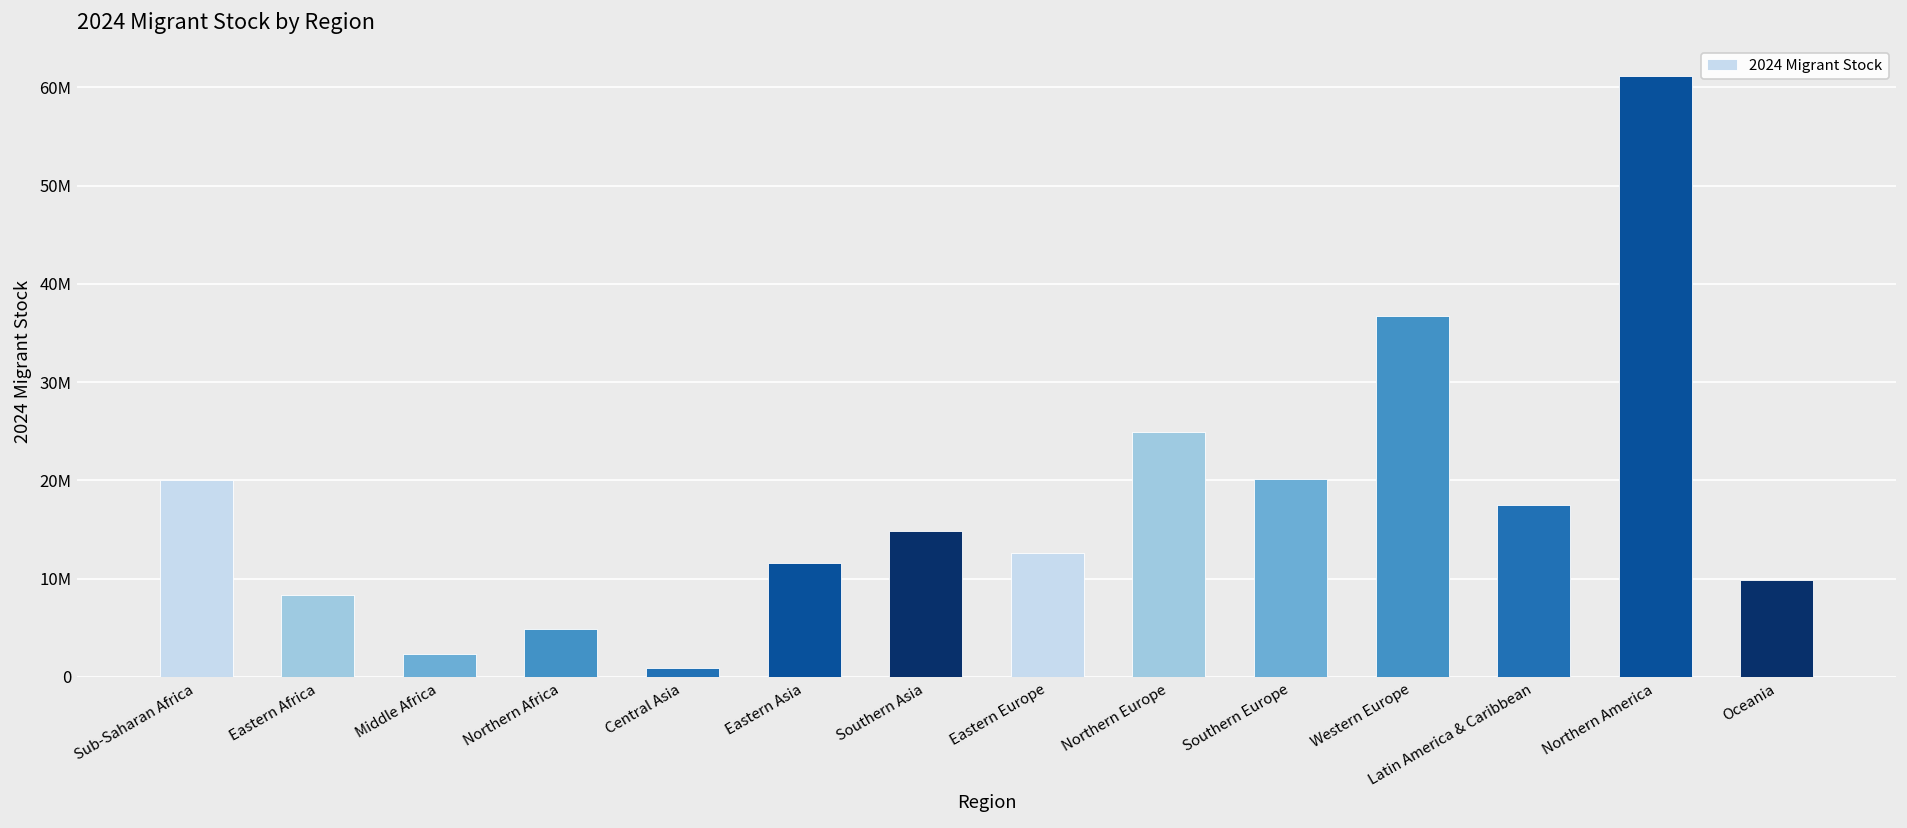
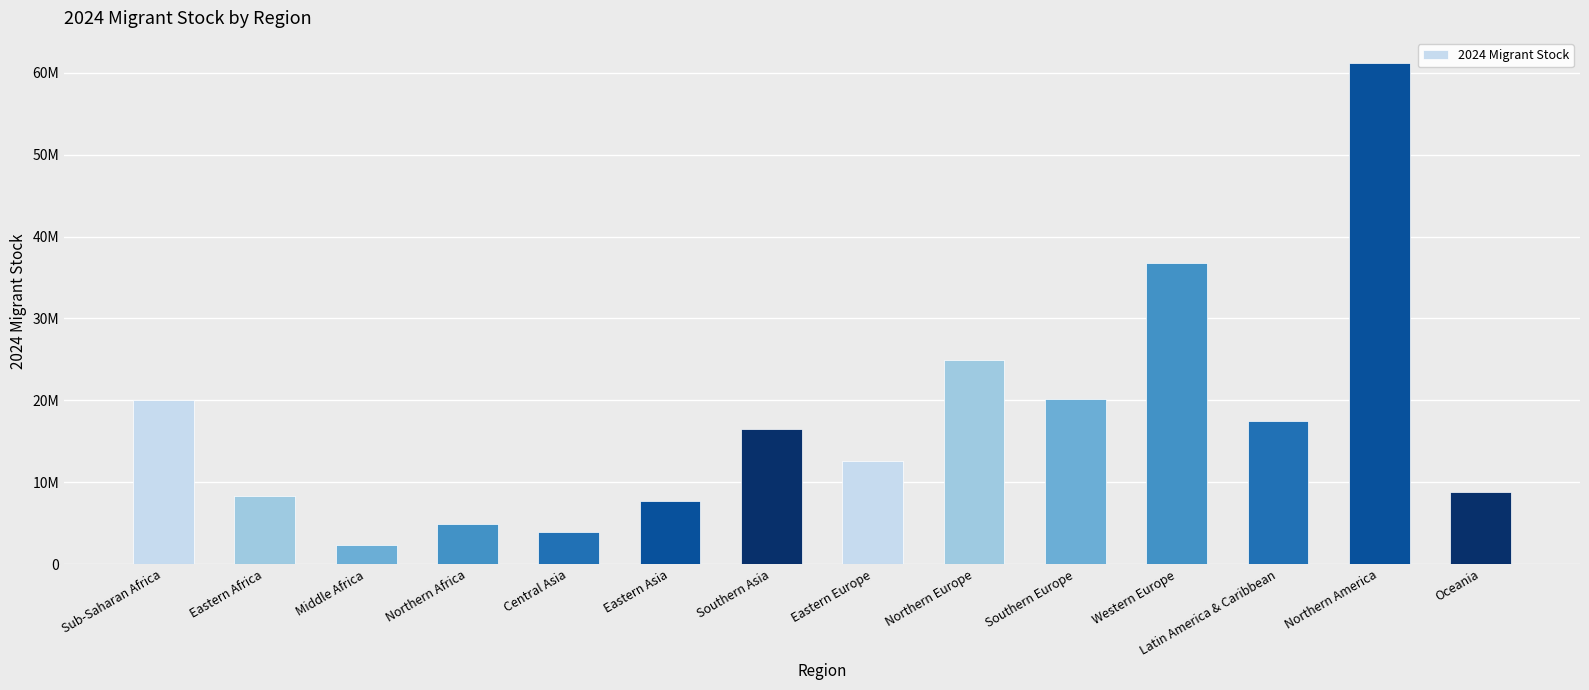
Central Asia: 1000000 -> 4000000
Eastern Asia: 12000000 -> 8000000
Southern Asia: 15000000 -> 16000000
Oceania: 10000000 -> 9000000
